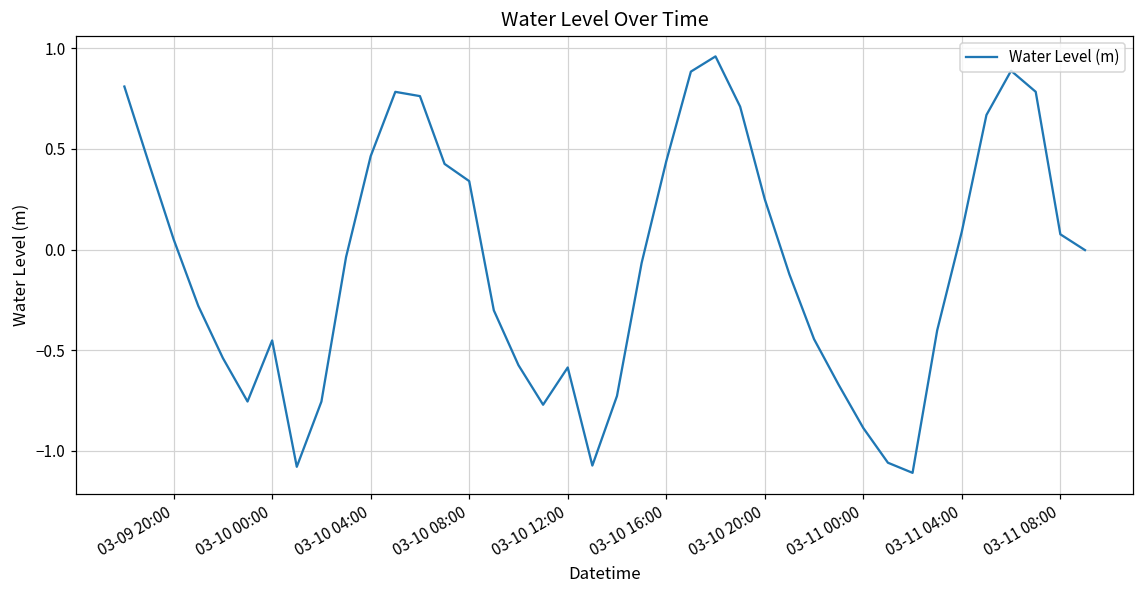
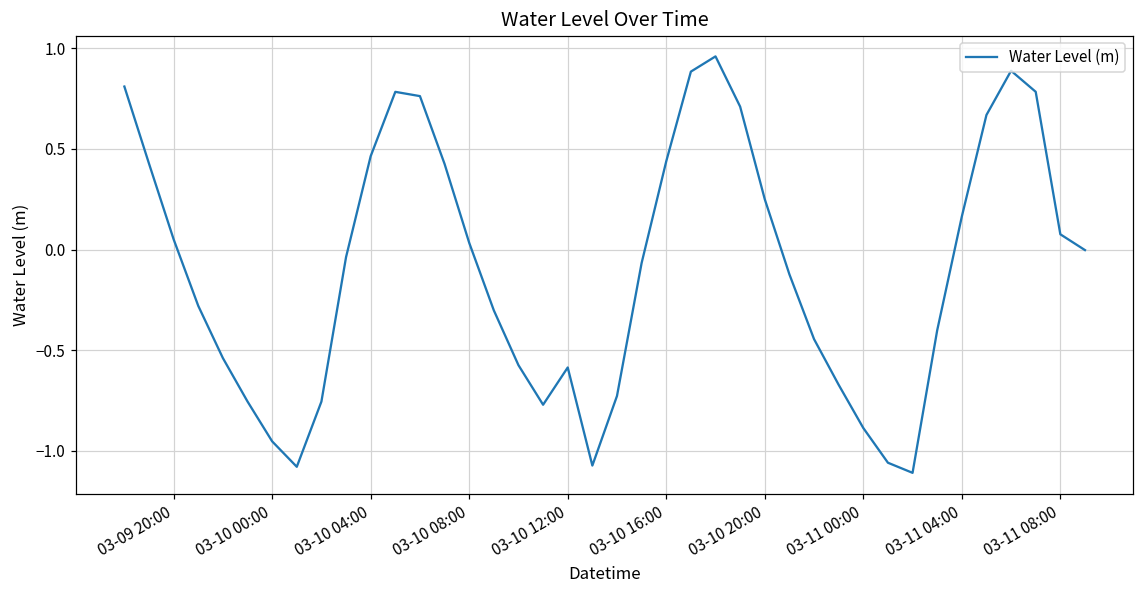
03-10 00:00: -0.45 -> -0.95
03-10 08:00: 0.34 -> 0.03
03-11 04:00: 0.09 -> 0.16
